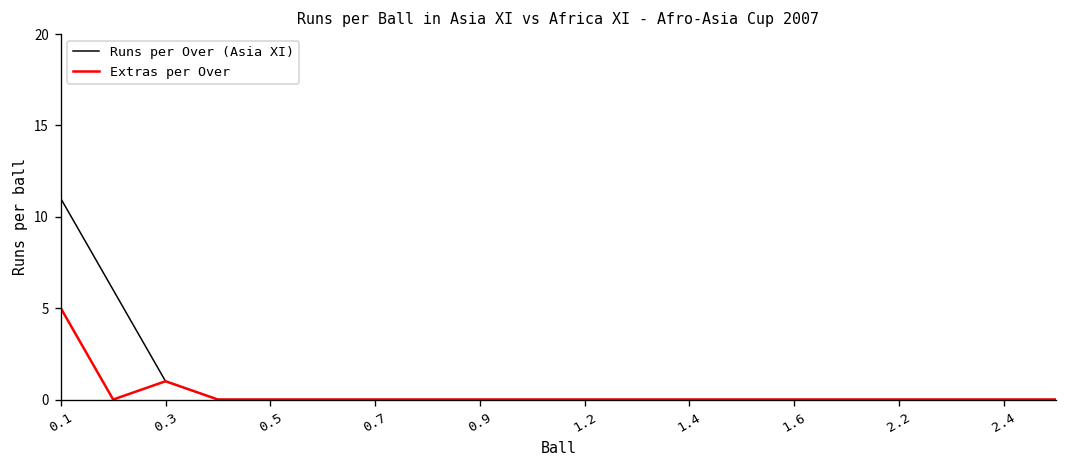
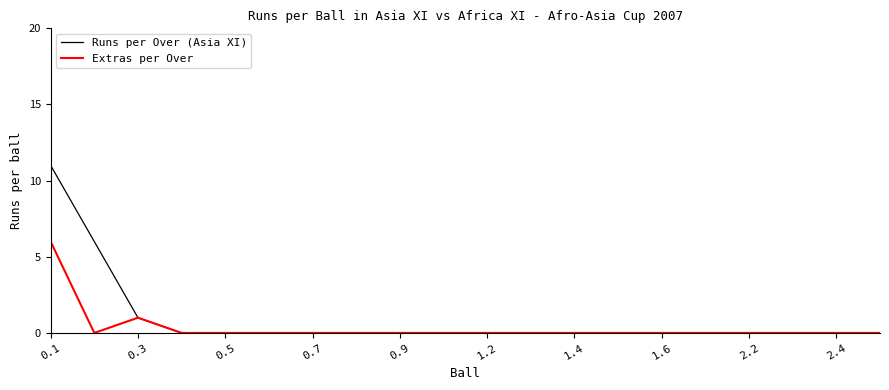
Extras per Over, 0.1: 5 -> 6
